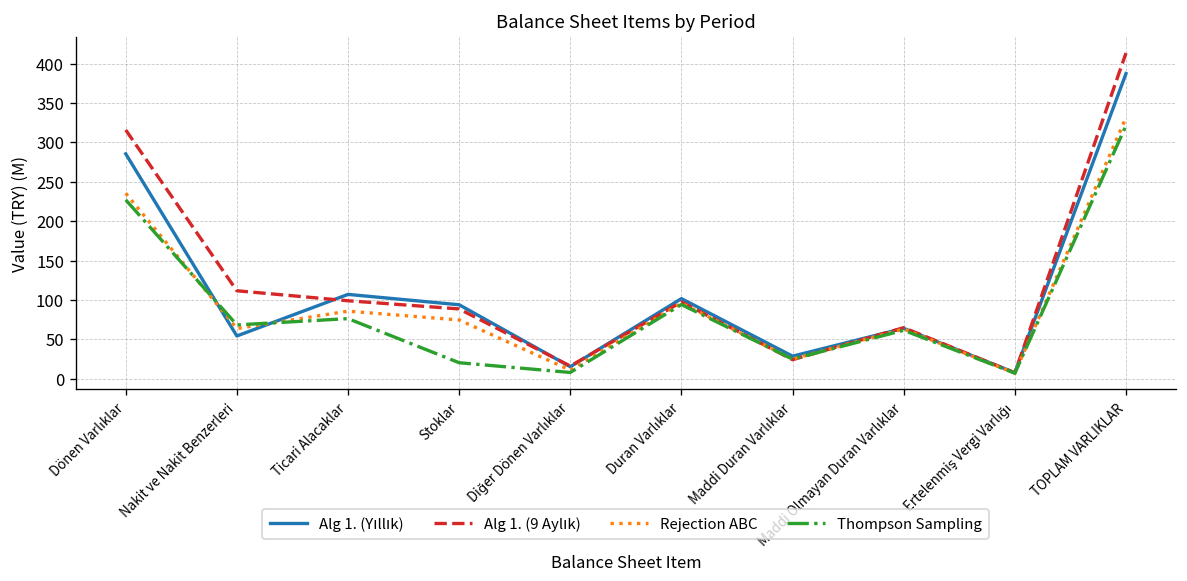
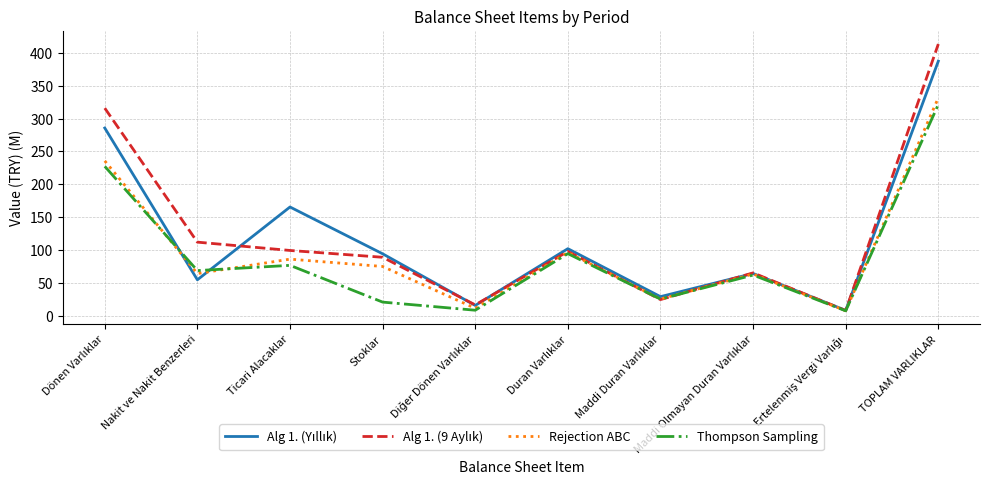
Alg 1. (Yıllık), Ticari Alacaklar: 110 -> 170
